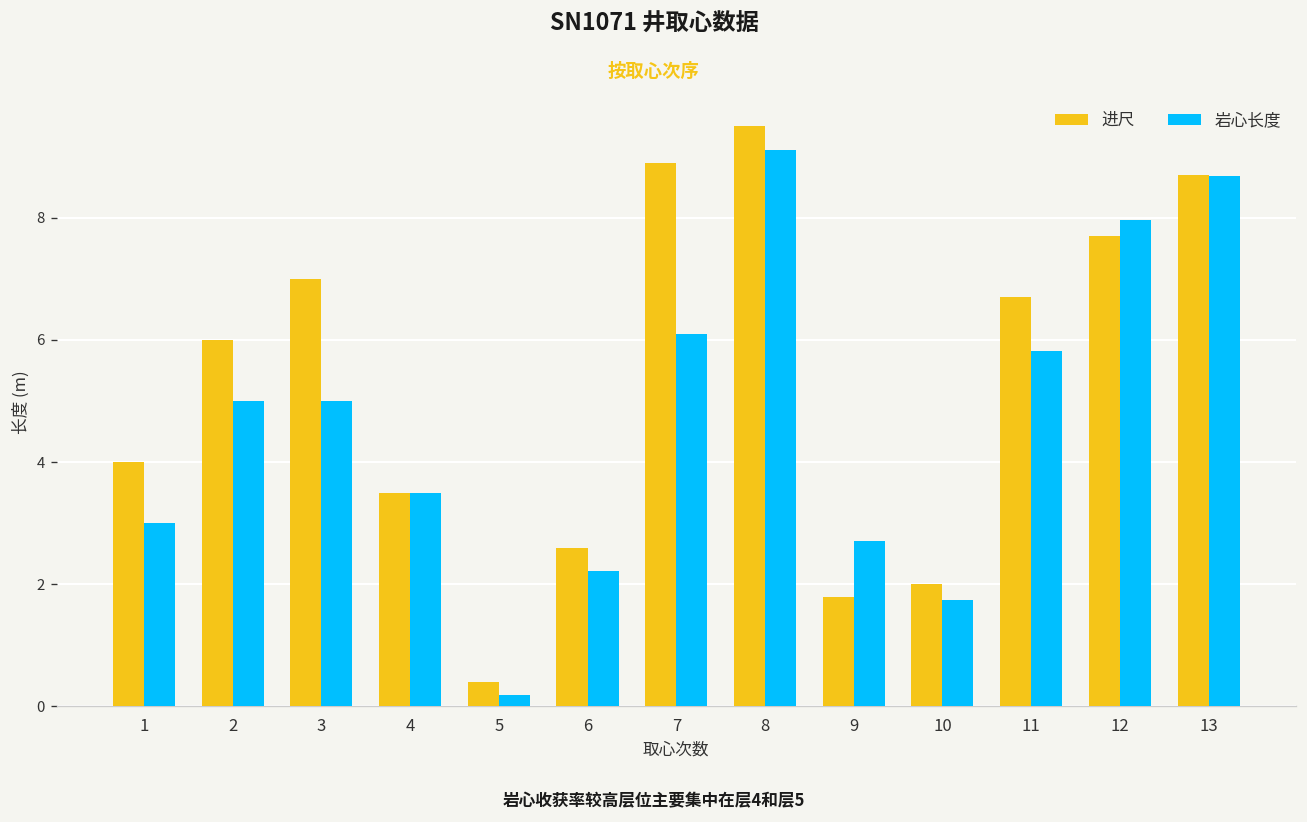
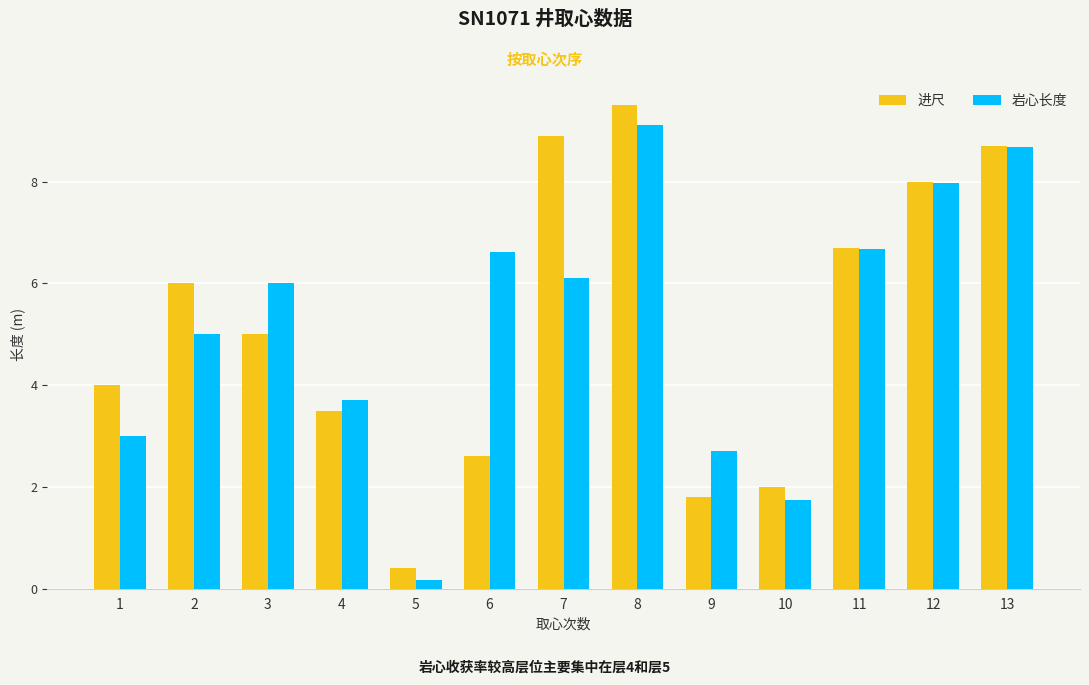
进尺, 3: 7 -> 5
岩心长度, 3: 5 -> 6
岩心长度, 4: 3.5 -> 3.7
岩心长度, 6: 2.2 -> 6.6
岩心长度, 11: 5.8 -> 6.7
进尺, 12: 7.7 -> 8.0
